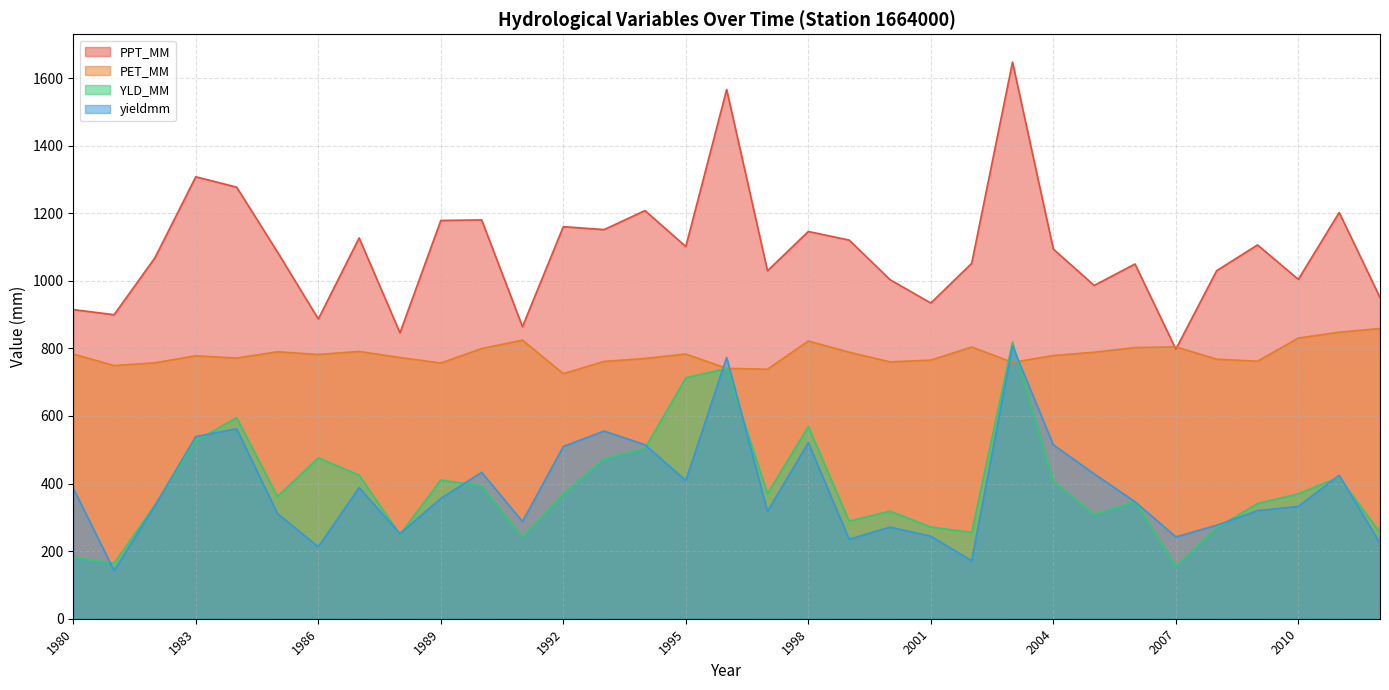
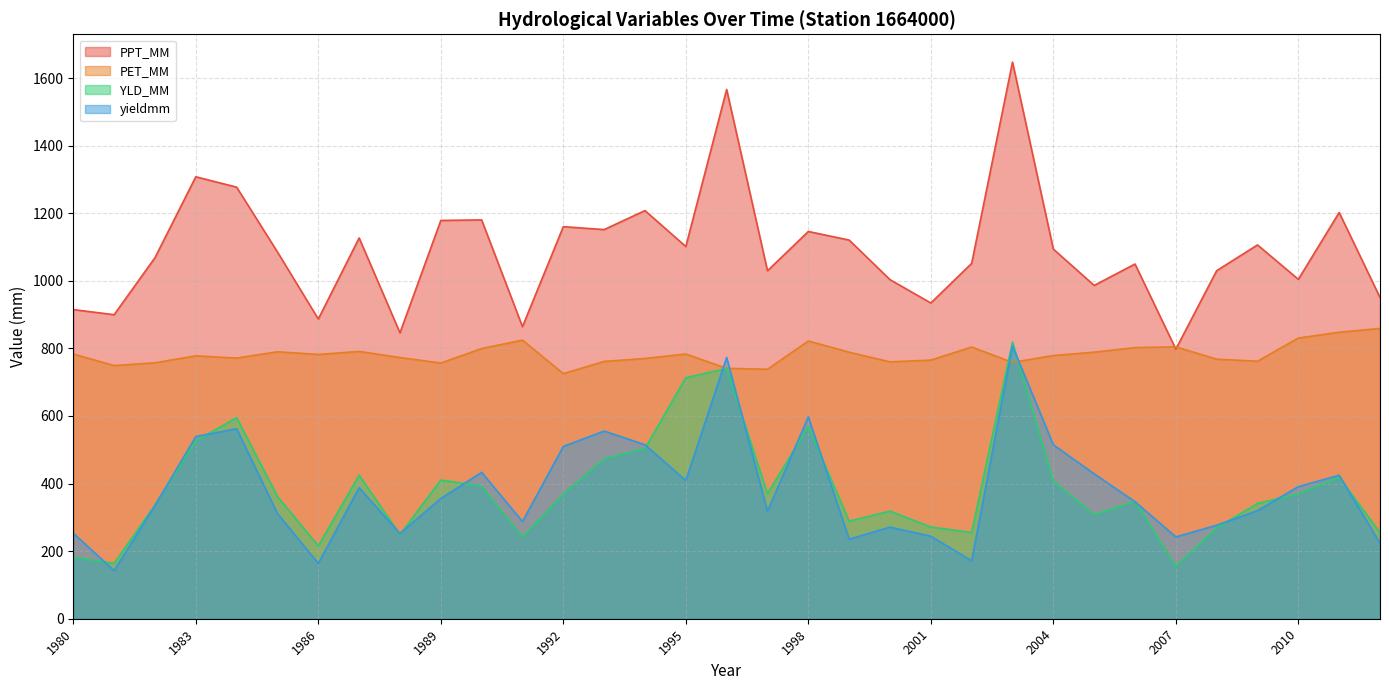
yieldmm, 1980: 390 -> 250
YLD_MM, 1986: 480 -> 220
yieldmm, 1986: 210 -> 160
yieldmm, 1998: 520 -> 600
yieldmm, 2010: 330 -> 390
